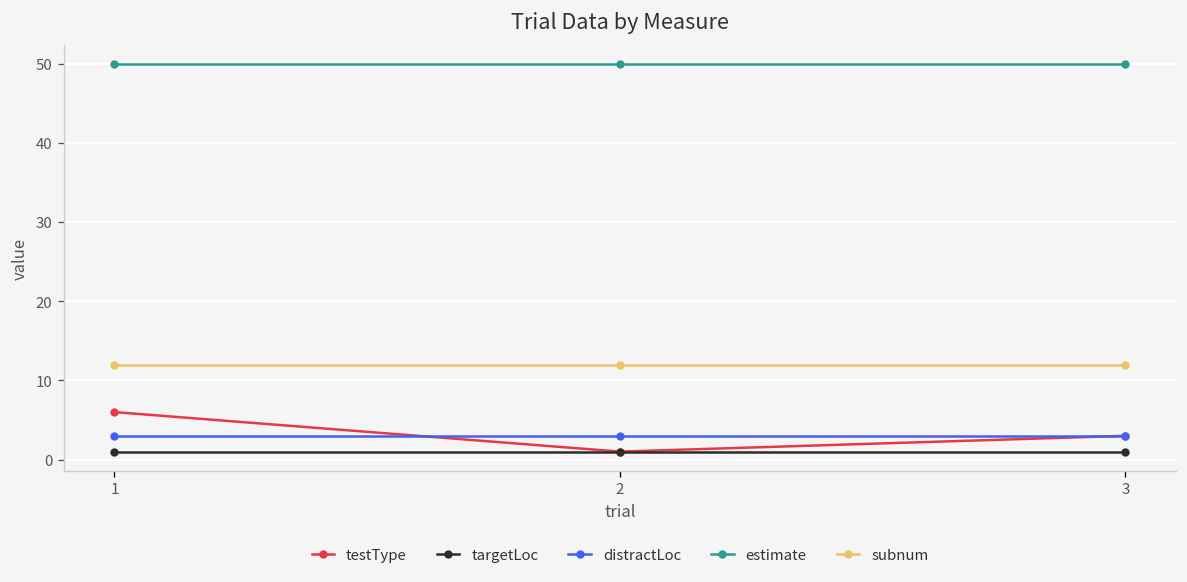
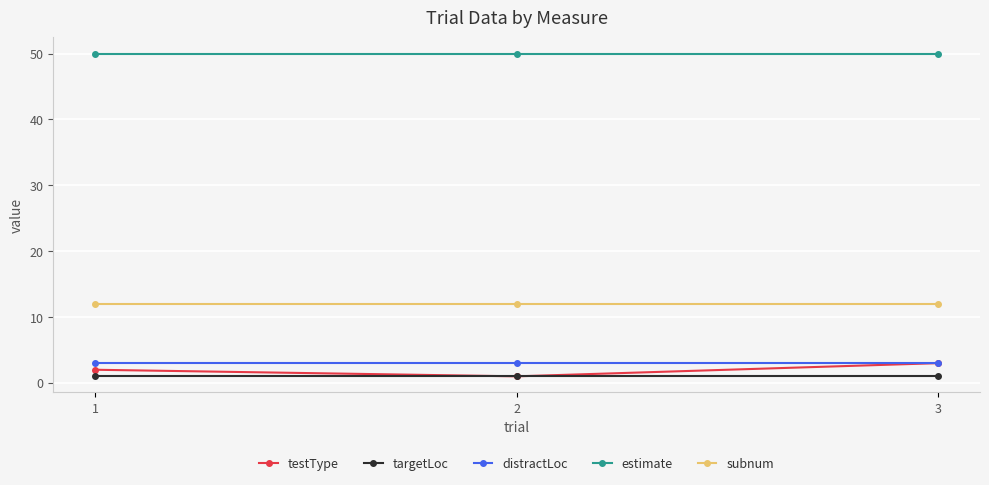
testType, 1: 6 -> 2
